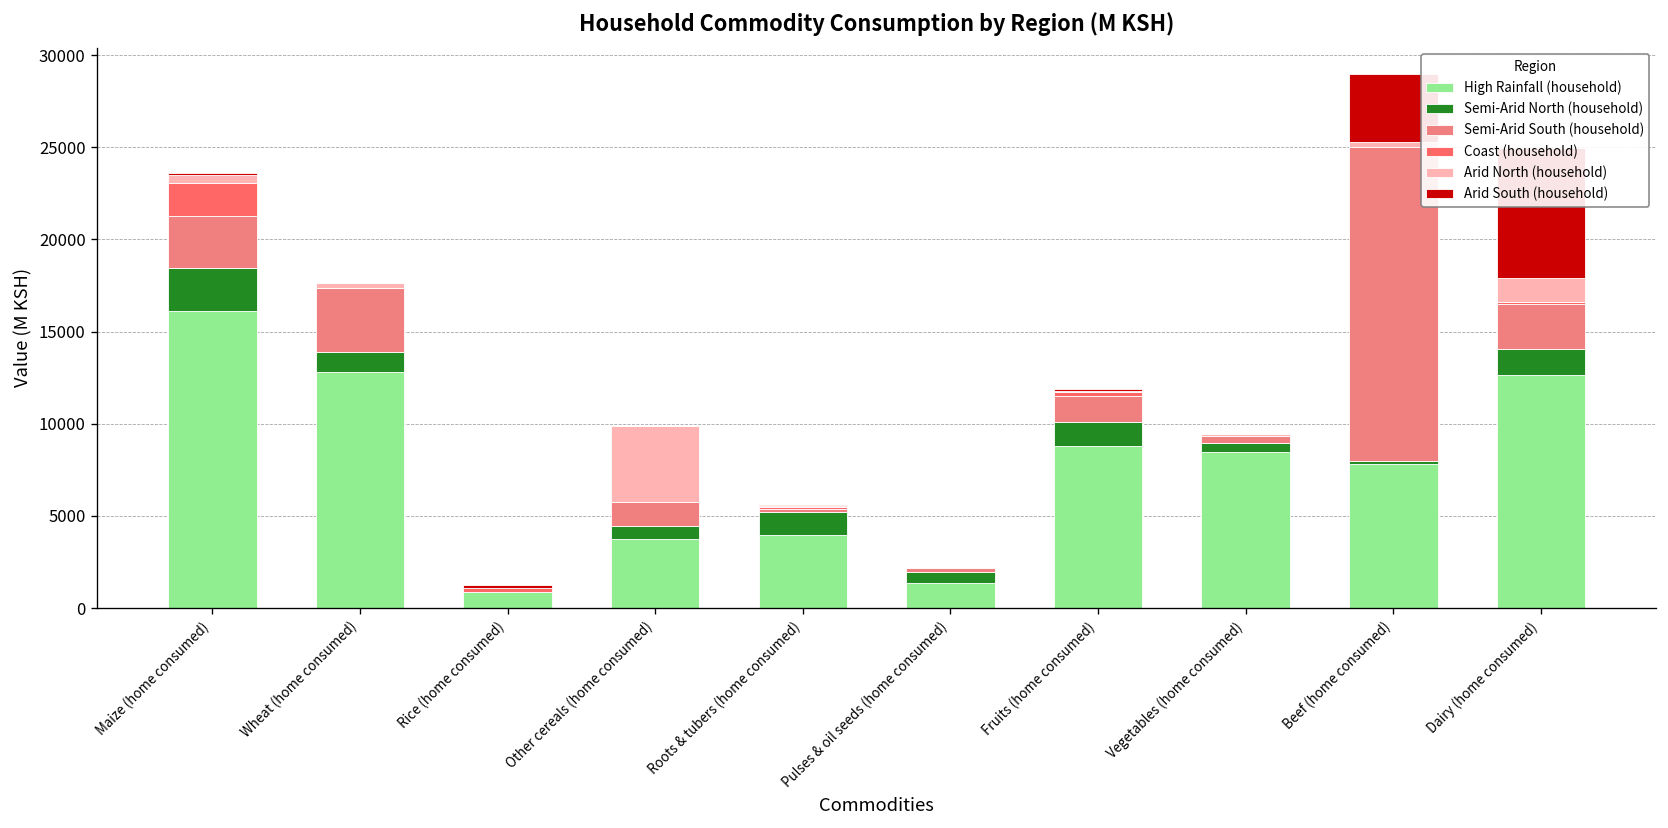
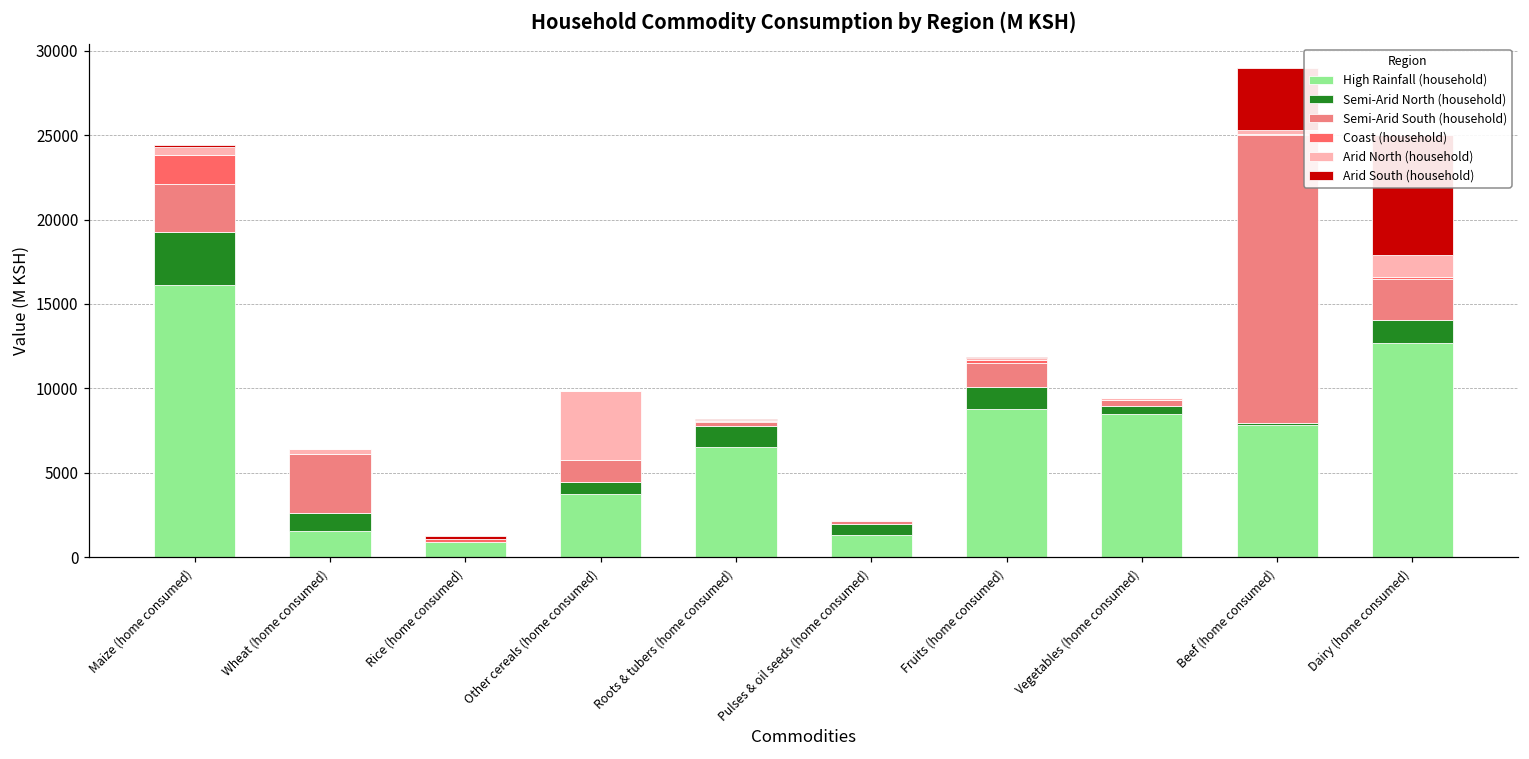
Semi-Arid North (household), Maize (home consumed): 2400 -> 3200
High Rainfall (household), Wheat (home consumed): 12800 -> 1500
High Rainfall (household), Roots & tubers (home consumed): 4000 -> 6500
